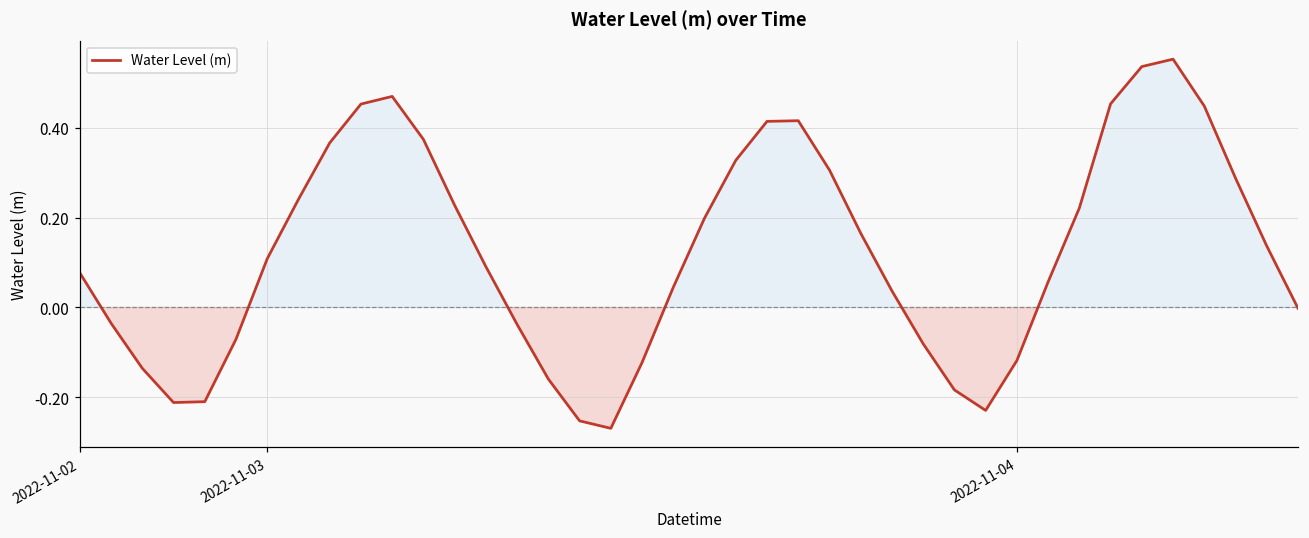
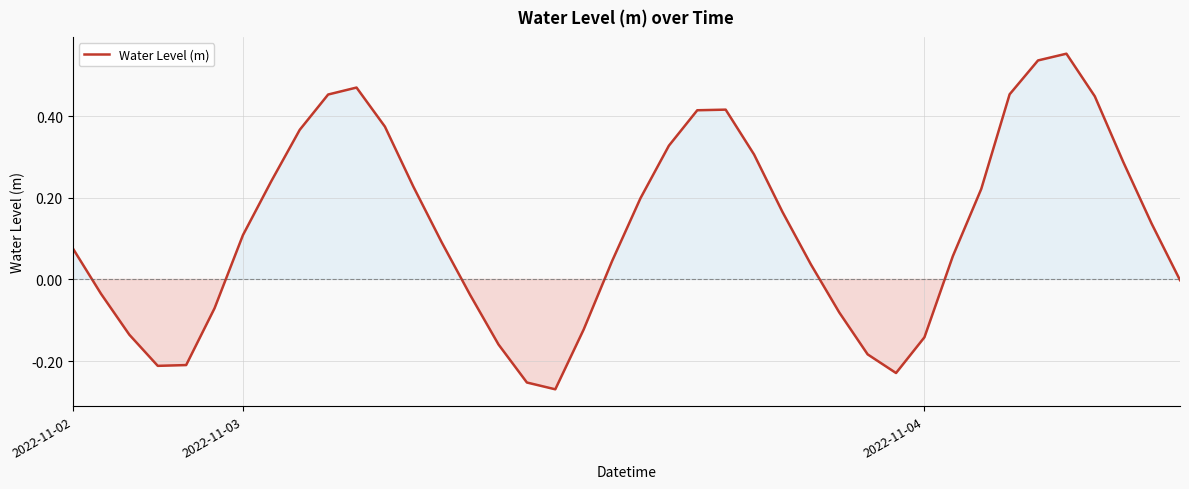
2022-11-04: -0.12 -> -0.14
